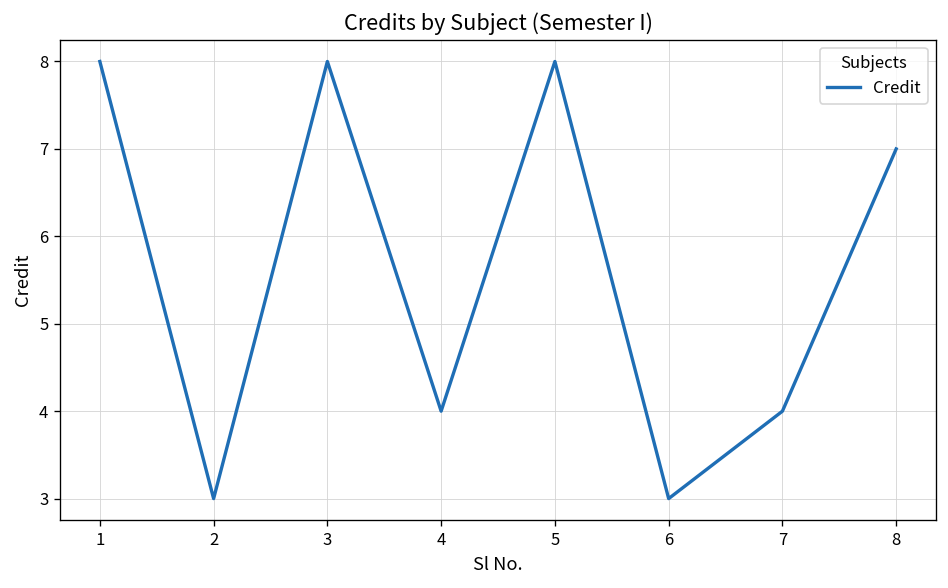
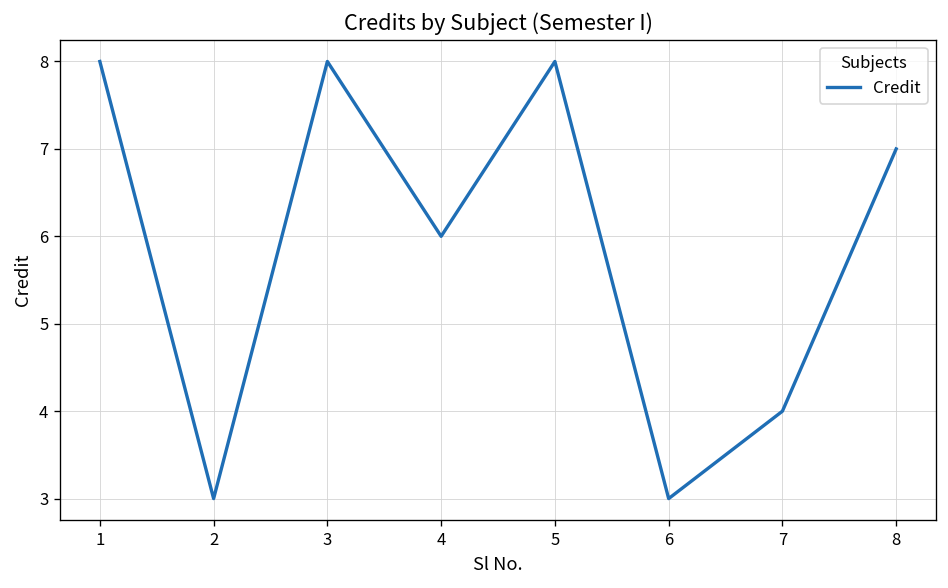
4: 4 -> 6
